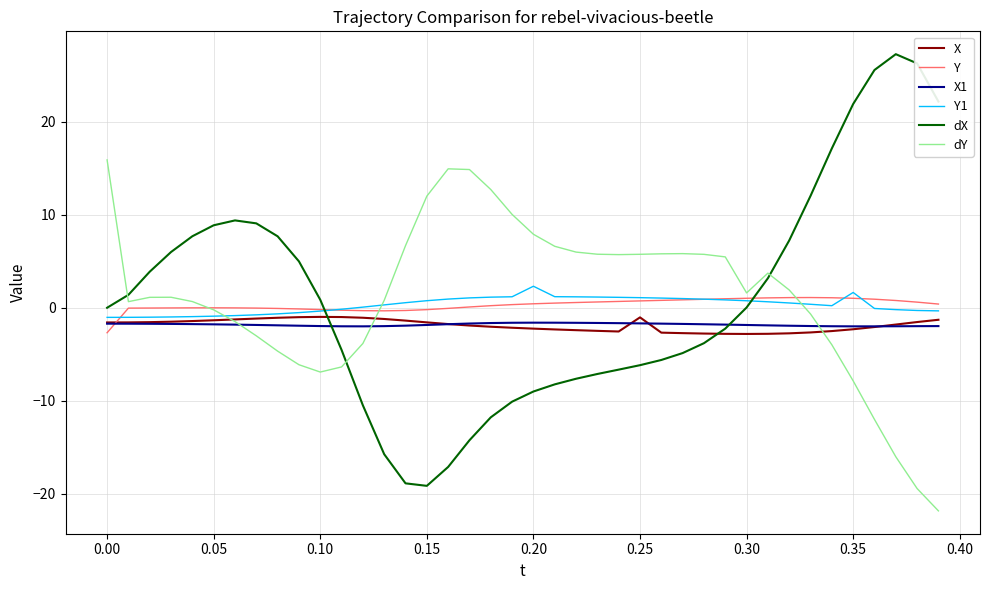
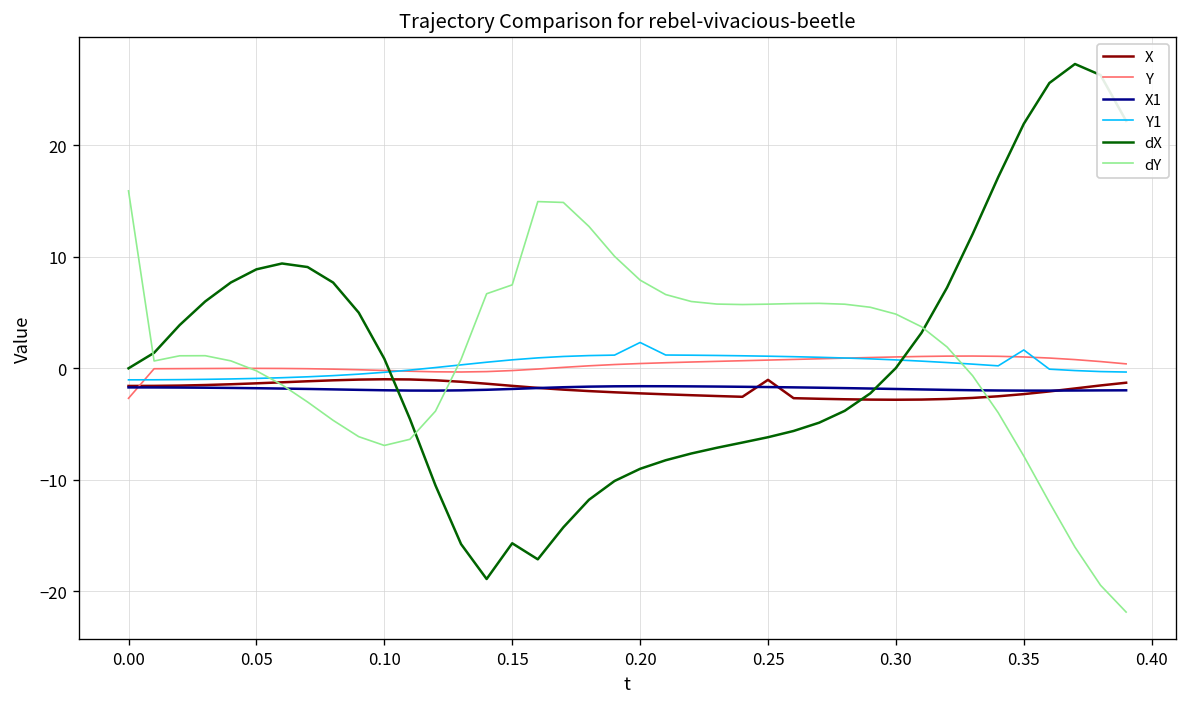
dX, 0.15: -19 -> -16
dY, 0.15: 12 -> 7
dY, 0.30: 2 -> 5
